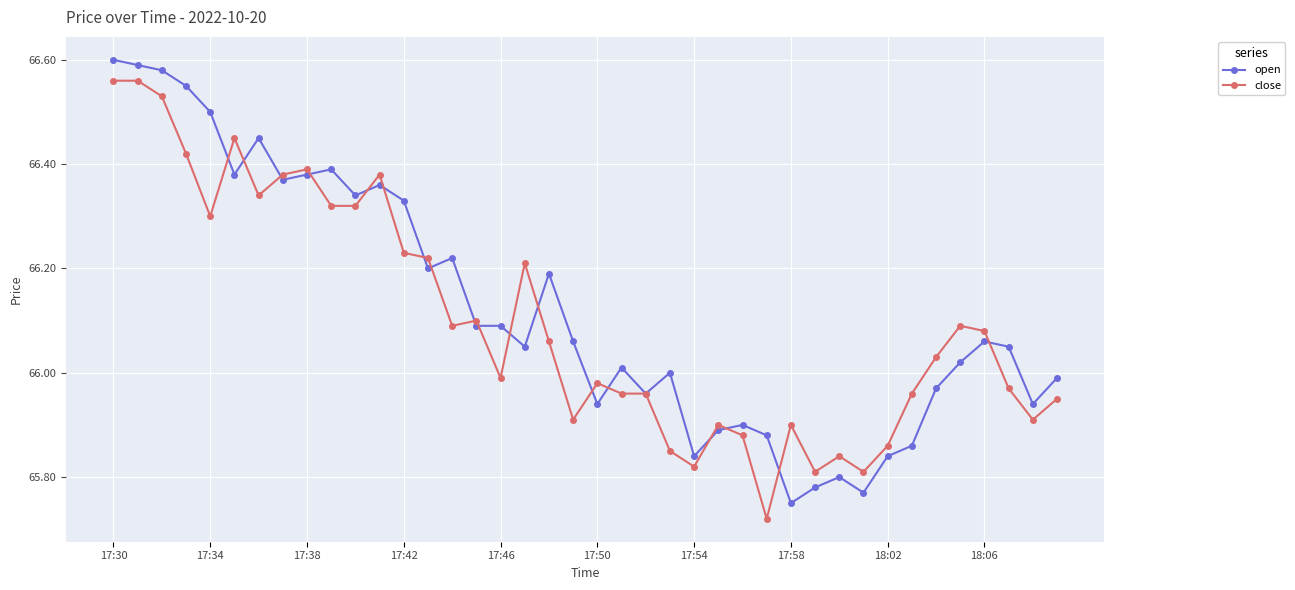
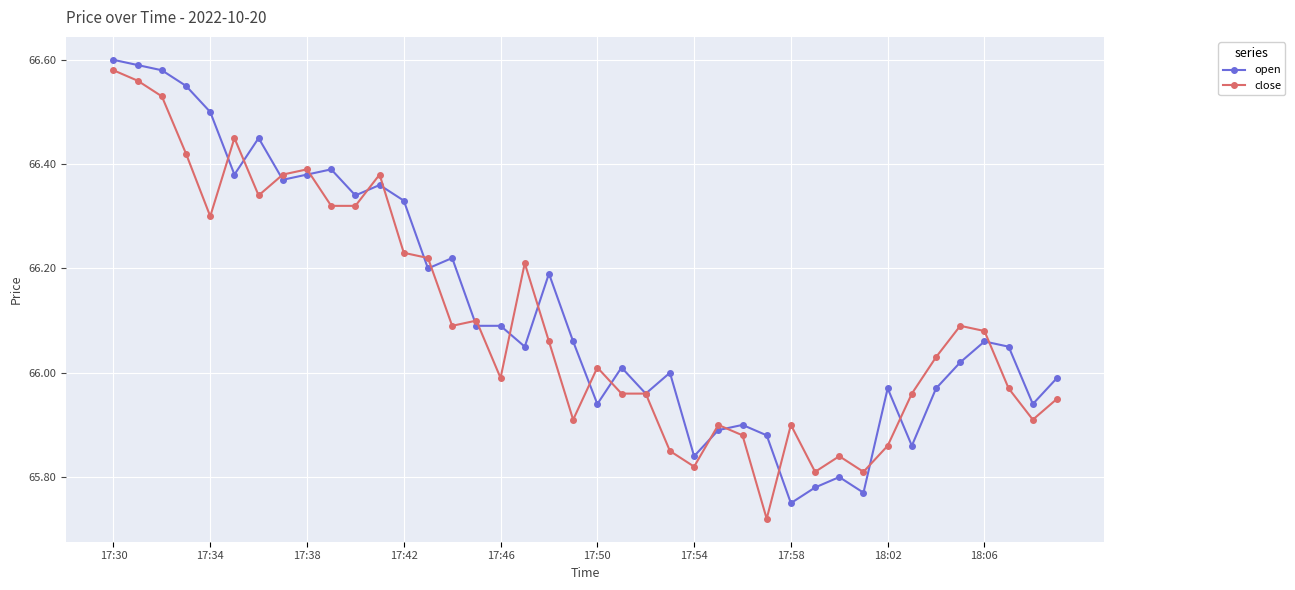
close, 17:30: 66.56 -> 66.58
close, 17:50: 65.98 -> 66.01
open, 18:02: 65.84 -> 65.97
